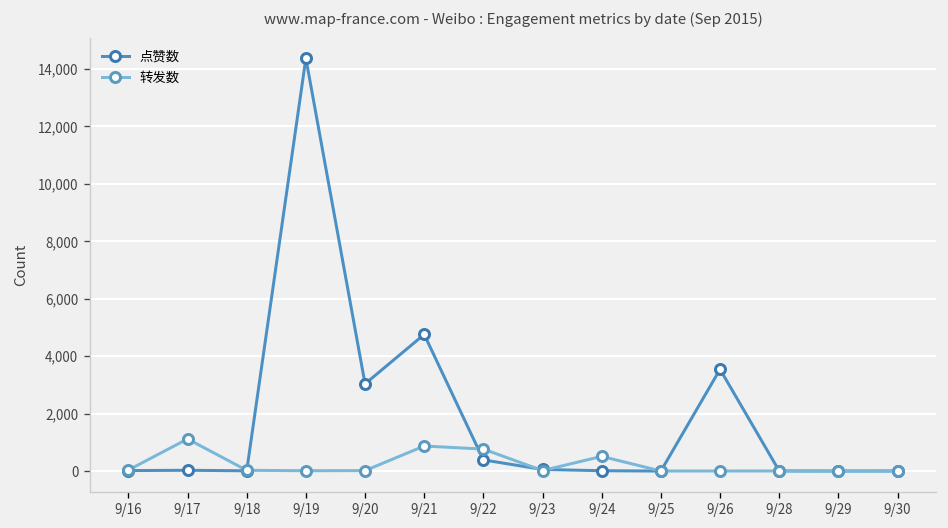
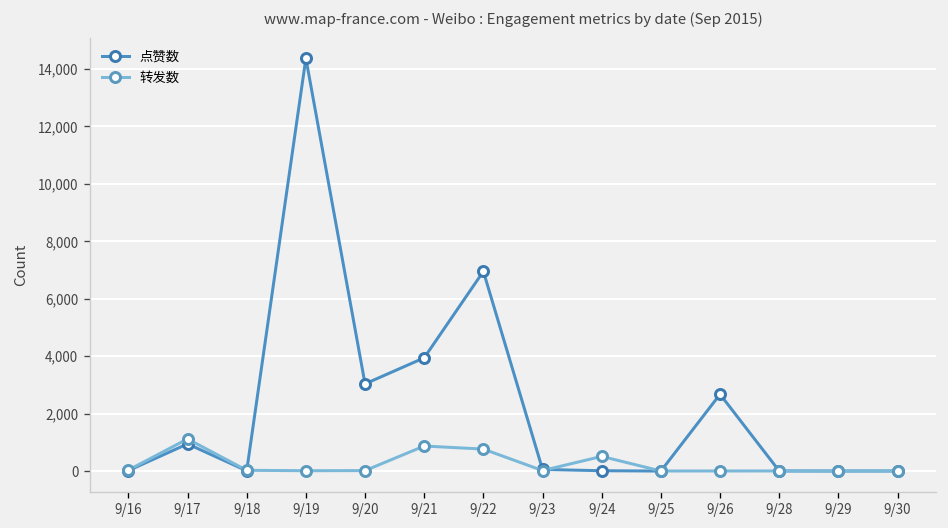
点赞数, 9/17: 0 -> 900
点赞数, 9/21: 4,800 -> 3,900
点赞数, 9/22: 400 -> 7,000
点赞数, 9/26: 3,500 -> 2,700
